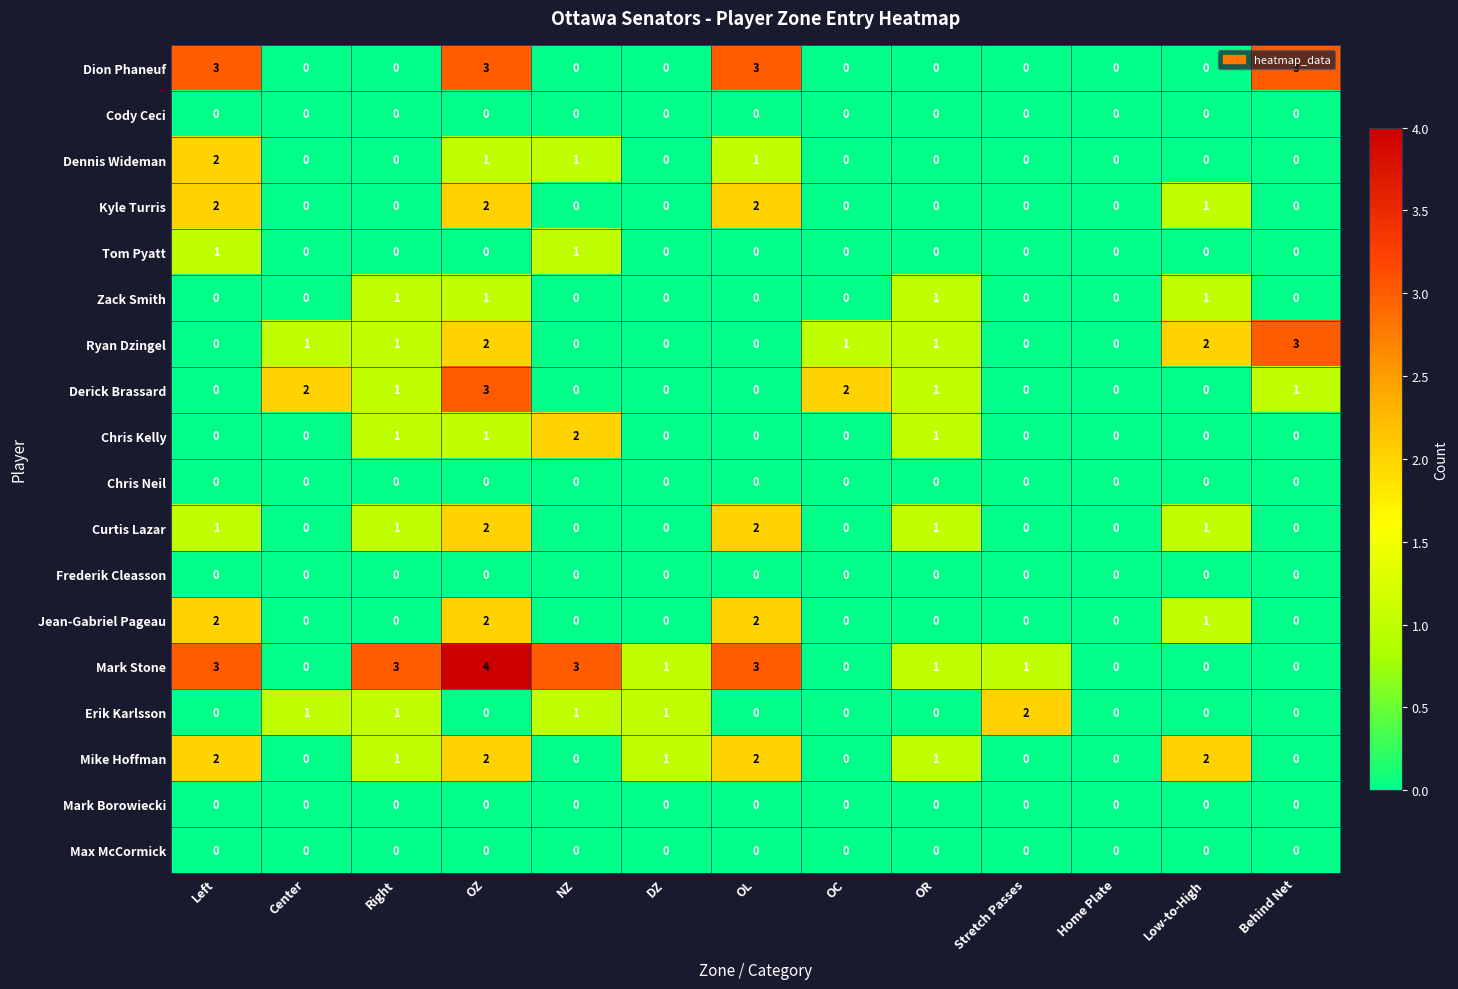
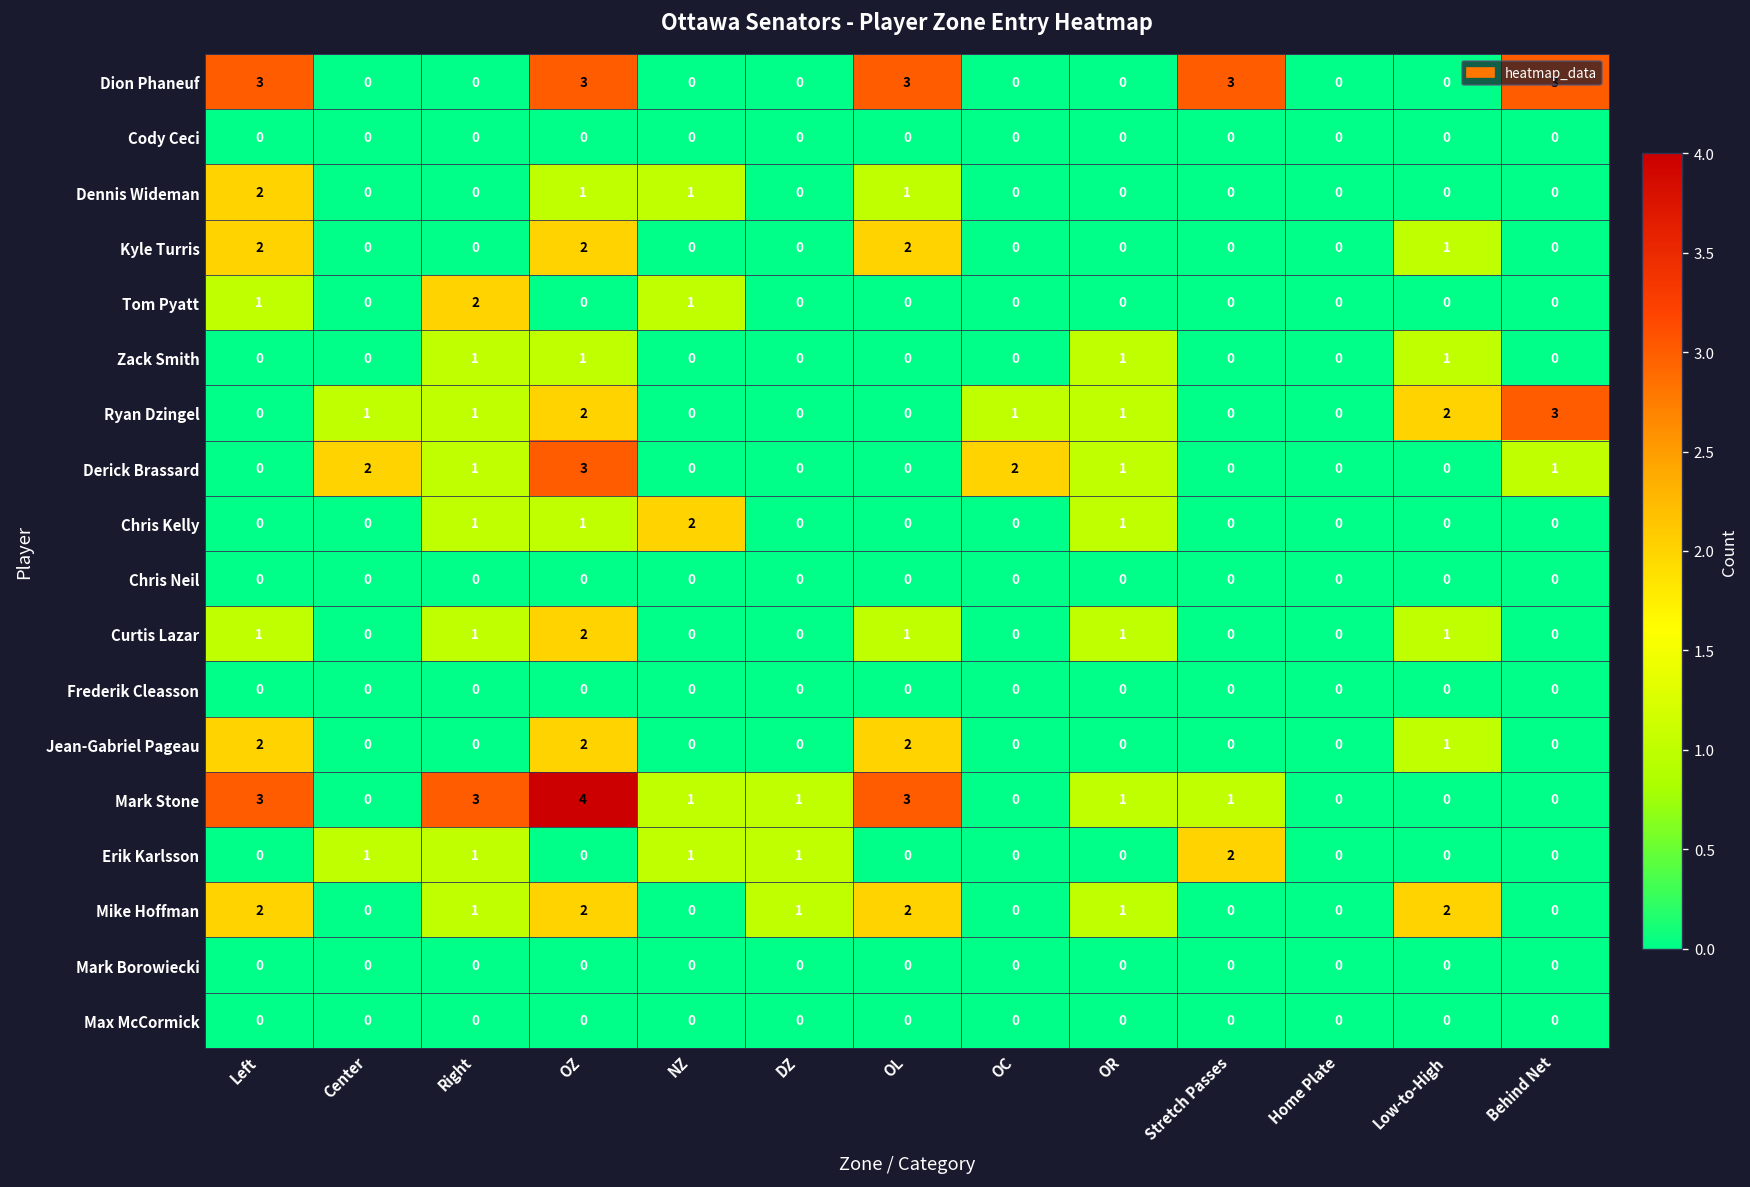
Dion Phaneuf, Stretch Passes: 0 -> 3
Tom Pyatt, Right: 0 -> 2
Curtis Lazar, OL: 2 -> 1
Mark Stone, NZ: 3 -> 1
